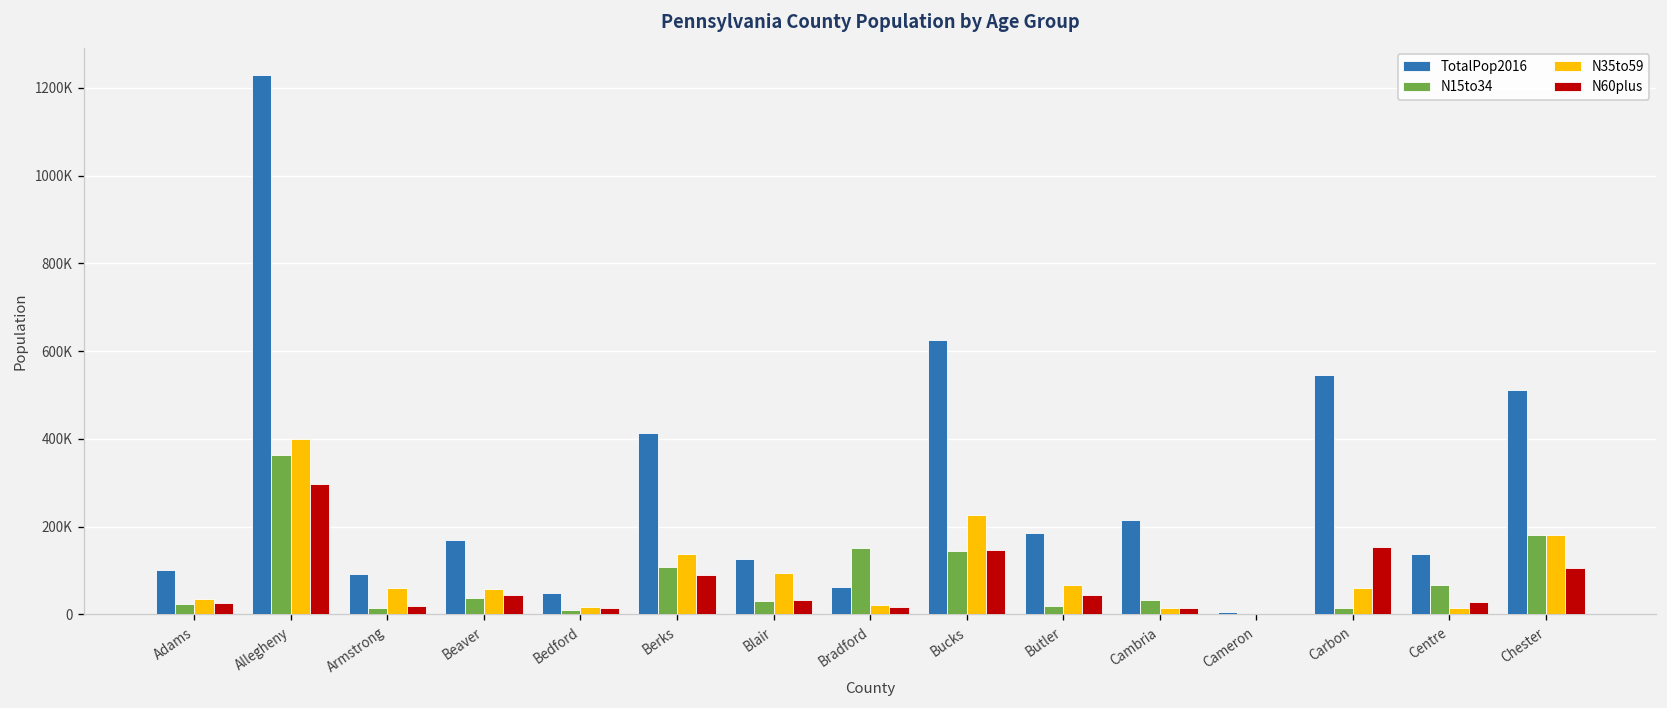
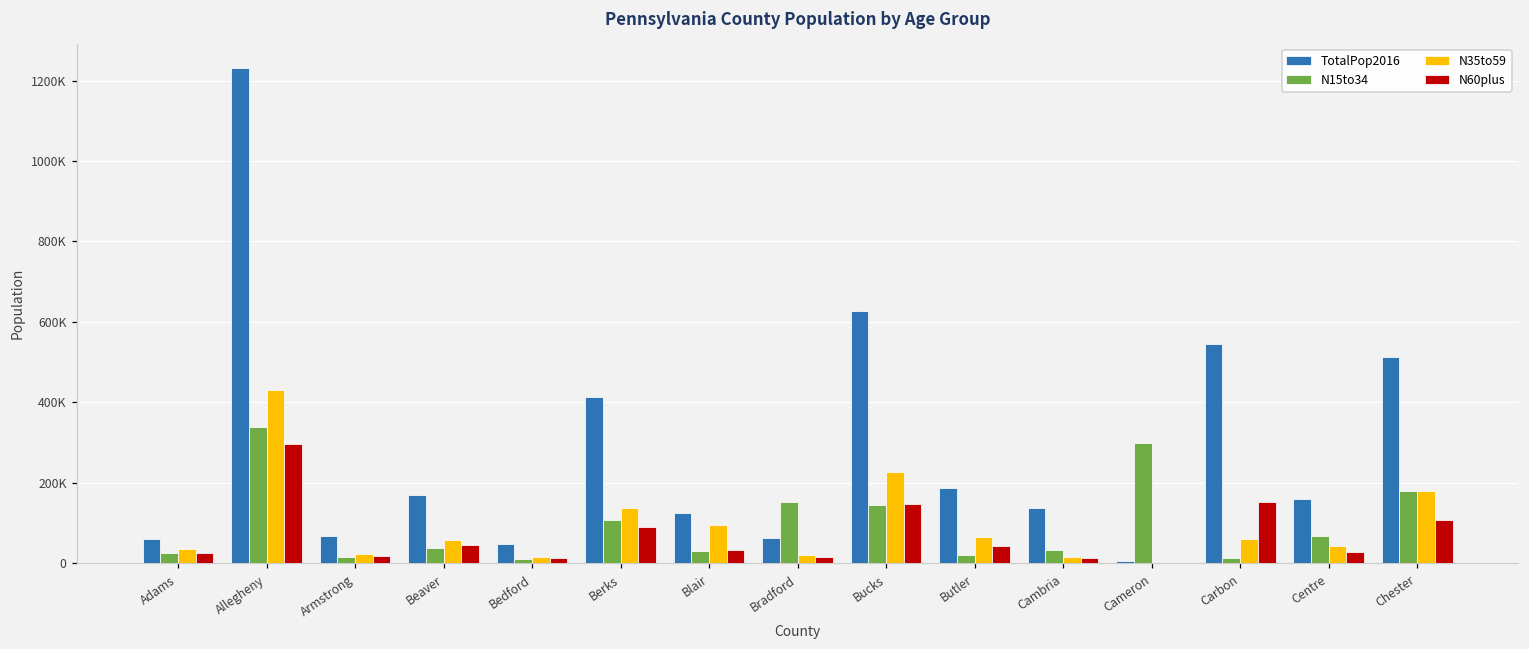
TotalPop2016, Adams: 100000 -> 60000
N15to34, Allegheny: 360000 -> 340000
N35to59, Allegheny: 400000 -> 430000
TotalPop2016, Armstrong: 90000 -> 70000
N35to59, Armstrong: 60000 -> 20000
TotalPop2016, Cambria: 220000 -> 140000
N15to34, Cameron: 0 -> 300000
TotalPop2016, Centre: 140000 -> 160000
N35to59, Centre: 10000 -> 40000
